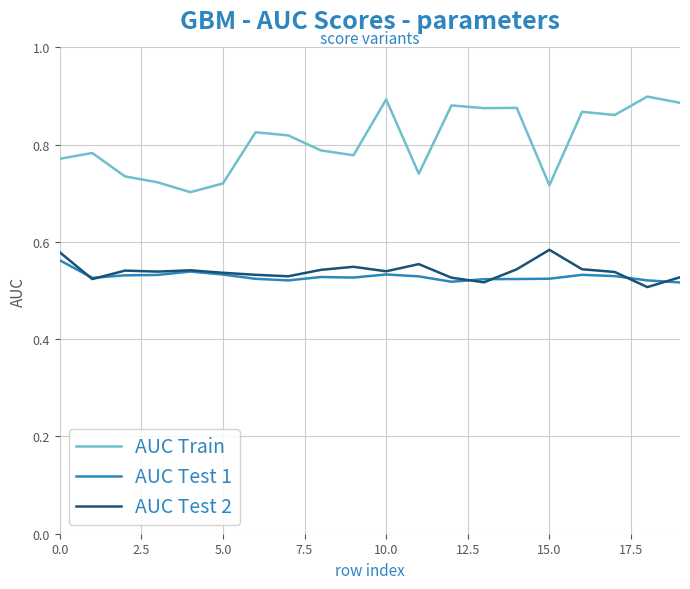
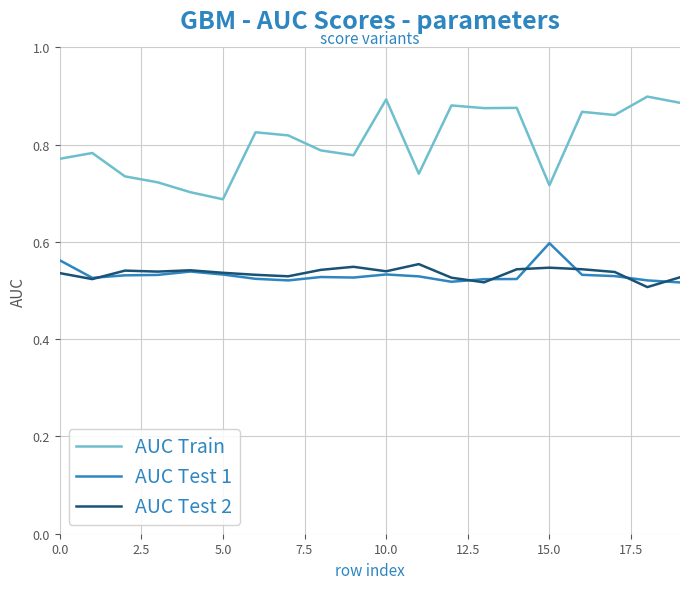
AUC Test 2, 0.0: 0.58 -> 0.54
AUC Train, 5.0: 0.72 -> 0.69
AUC Test 1, 15.0: 0.52 -> 0.60
AUC Test 2, 15.0: 0.58 -> 0.55
